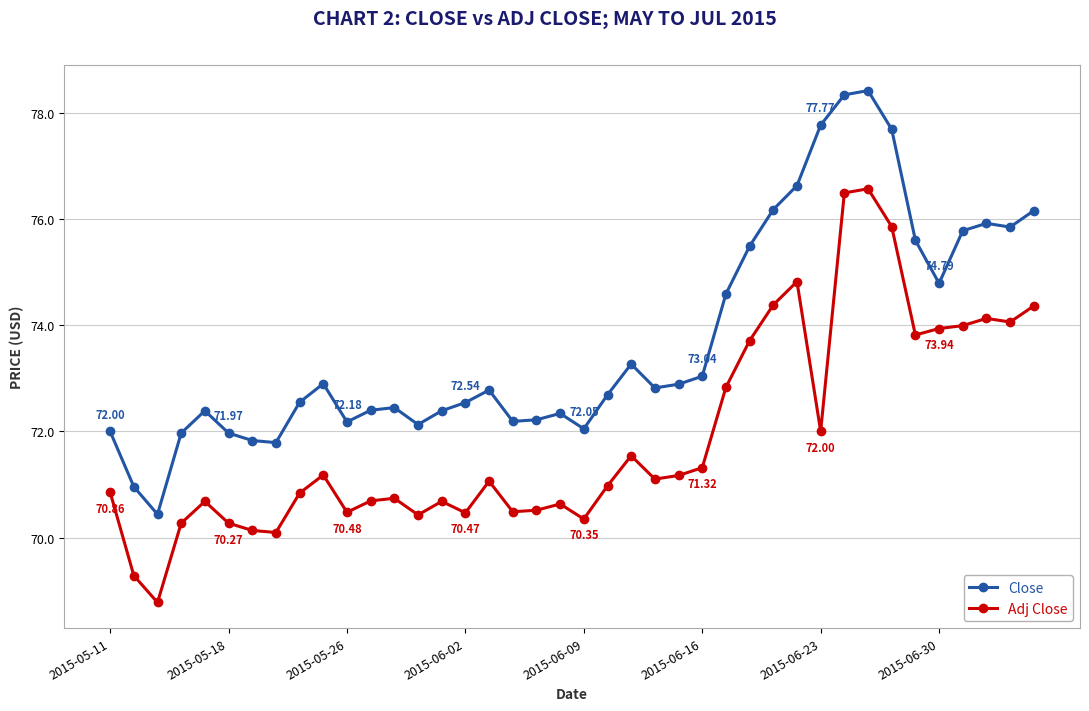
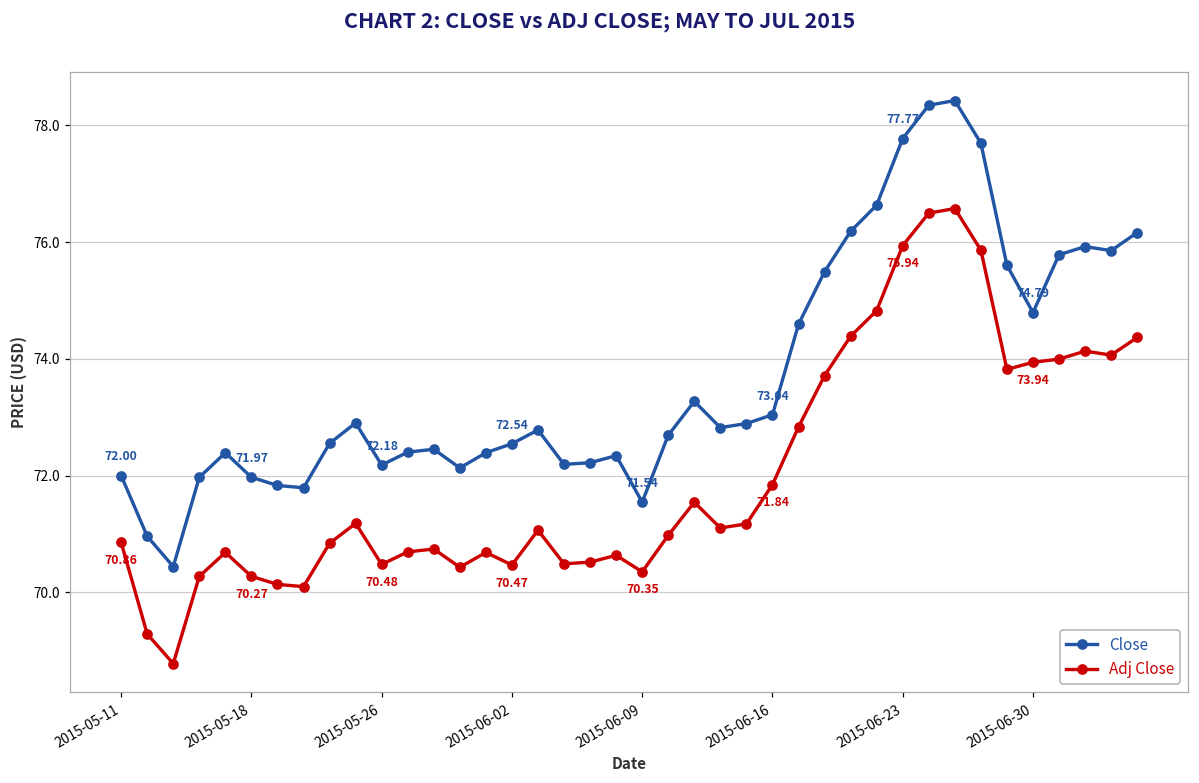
Close, 2015-06-09: 72.05 -> 71.54
Adj Close, 2015-06-16: 71.32 -> 71.84
Adj Close, 2015-06-23: 72.00 -> 75.94
